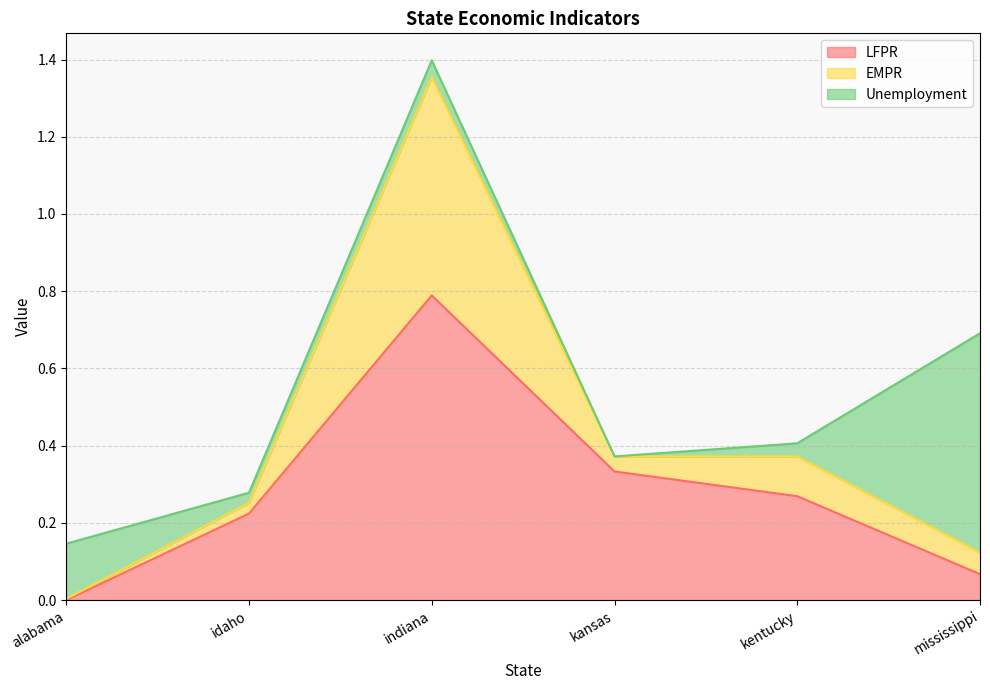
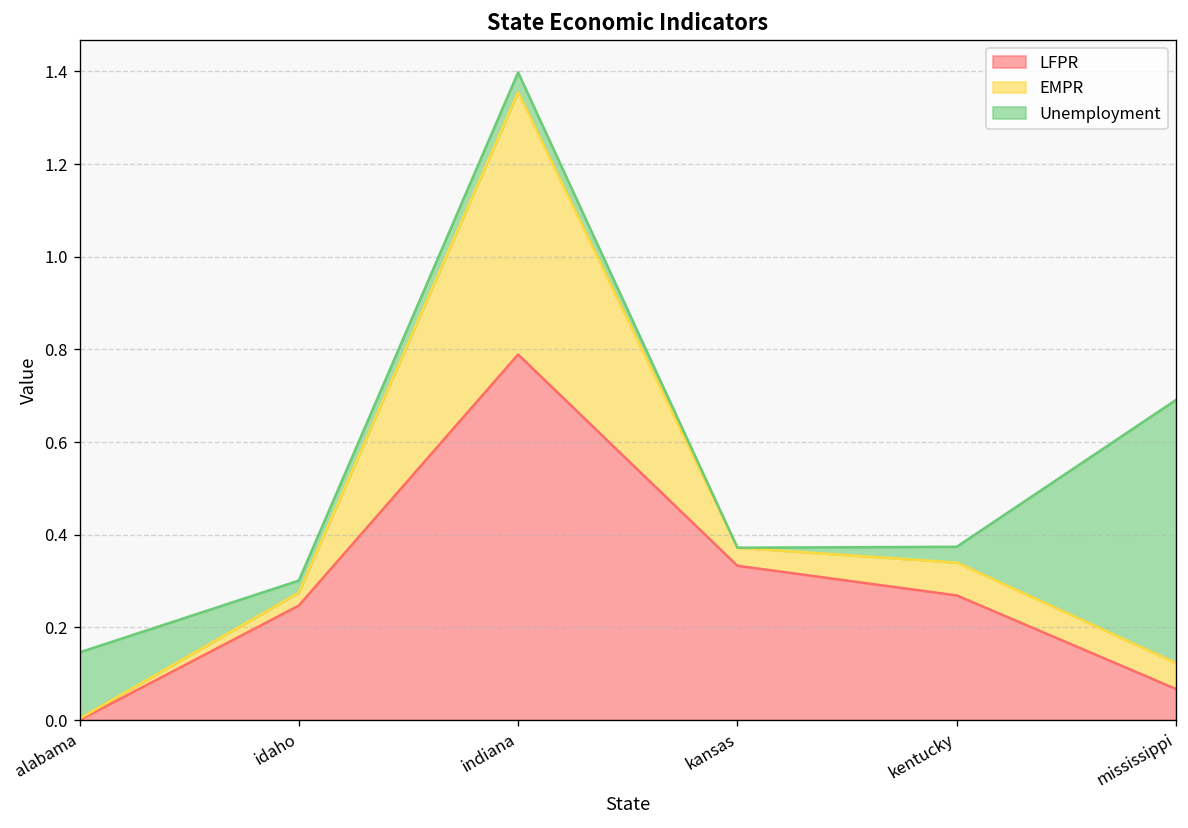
LFPR, idaho: 0.22 -> 0.25
EMPR, kentucky: 0.10 -> 0.07
